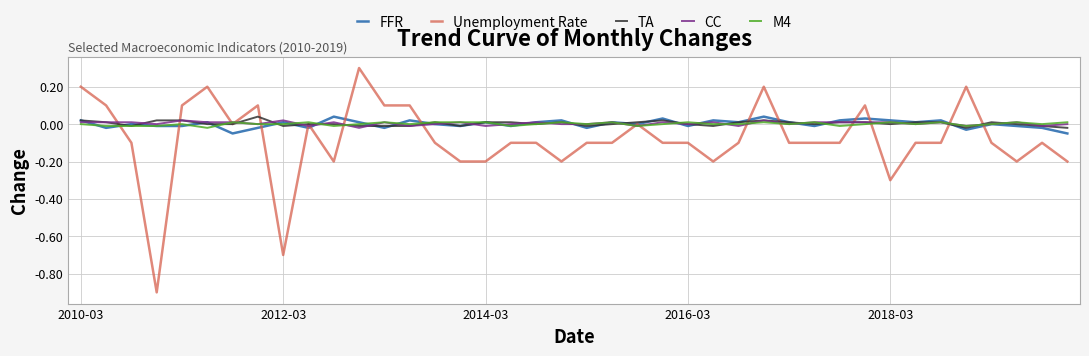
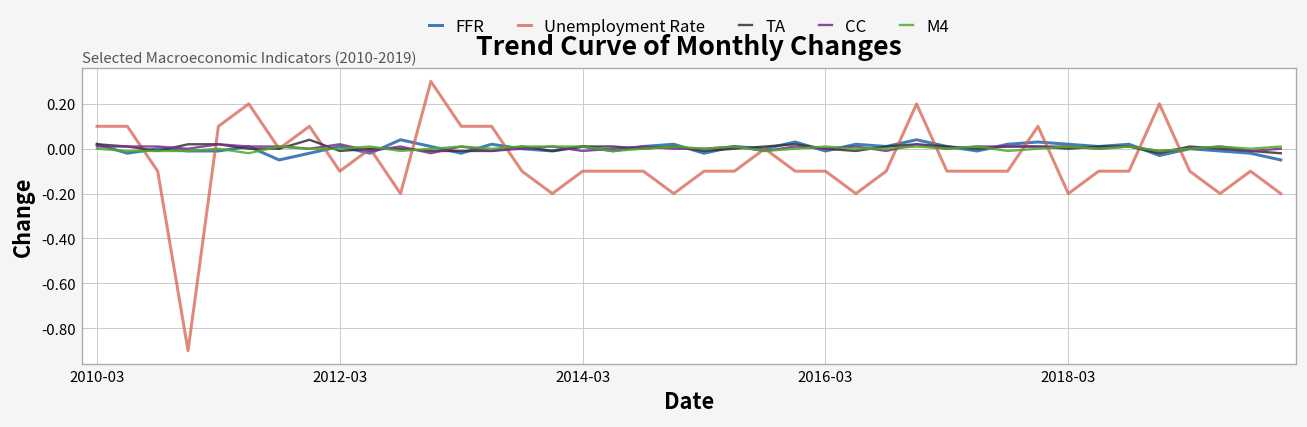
Unemployment Rate, 2010-03: 0.2 -> 0.1
Unemployment Rate, 2012-03: -0.7 -> -0.1
Unemployment Rate, 2014-03: -0.2 -> -0.1
Unemployment Rate, 2018-03: -0.3 -> -0.2
